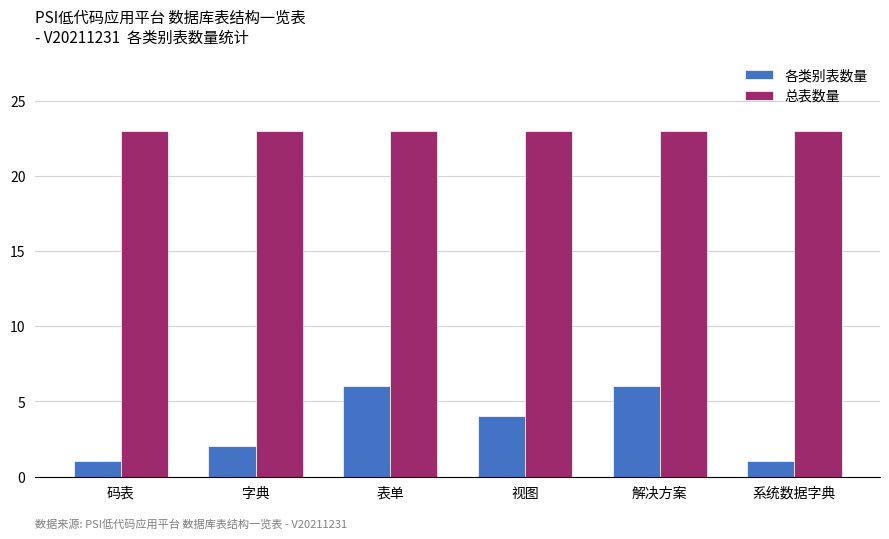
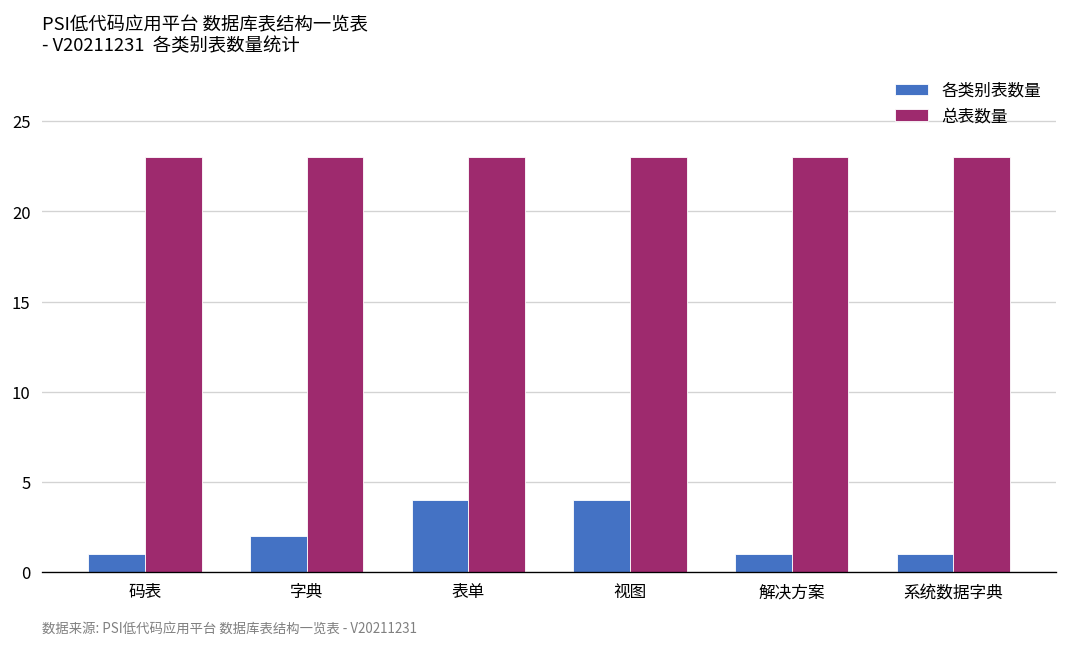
各类别表数量, 表单: 6 -> 4
各类别表数量, 解决方案: 6 -> 1
